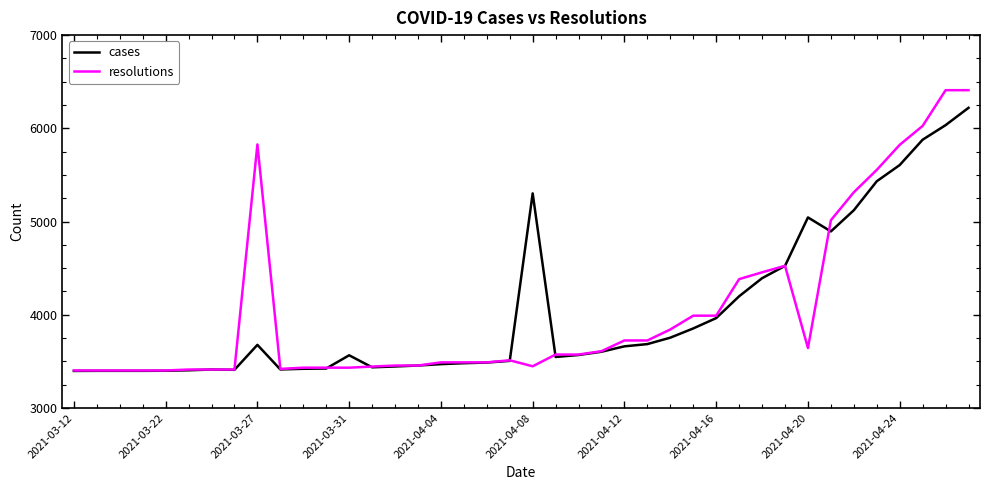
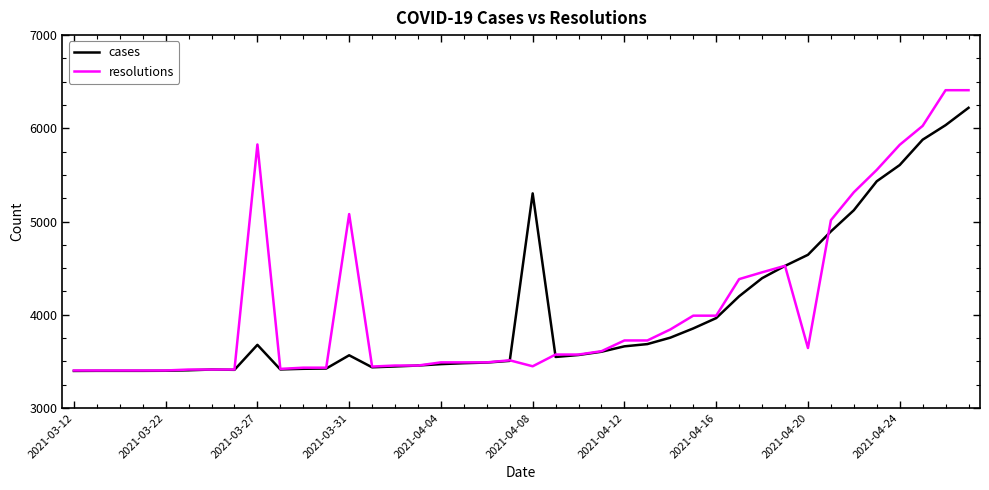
resolutions, 2021-03-31: 3400 -> 5100
cases, 2021-04-20: 5000 -> 4600
